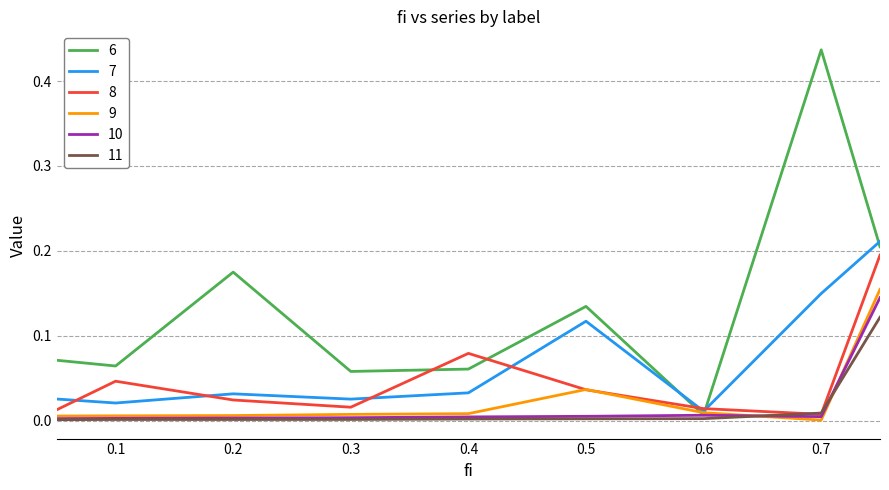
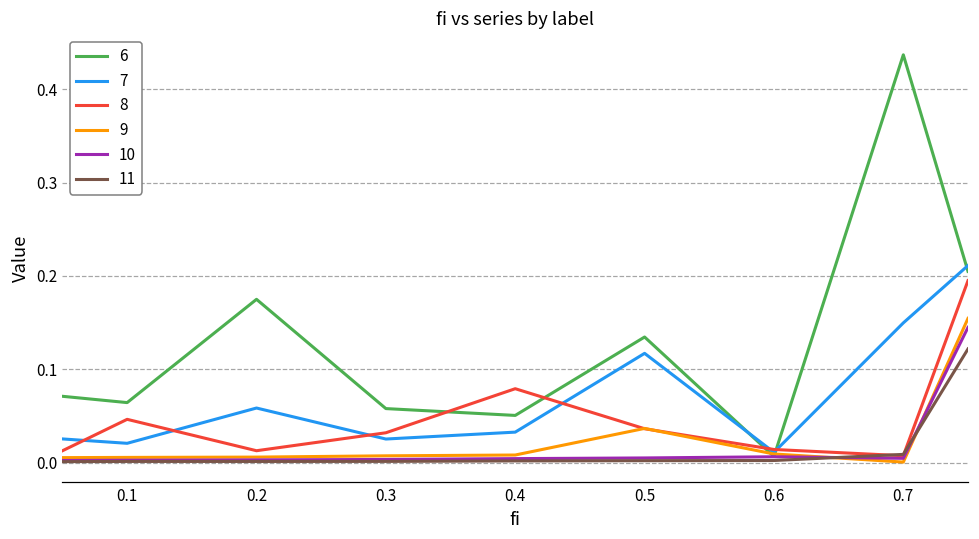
7, 0.2: 0.03 -> 0.06
8, 0.2: 0.02 -> 0.01
8, 0.3: 0.02 -> 0.03
6, 0.4: 0.06 -> 0.05
